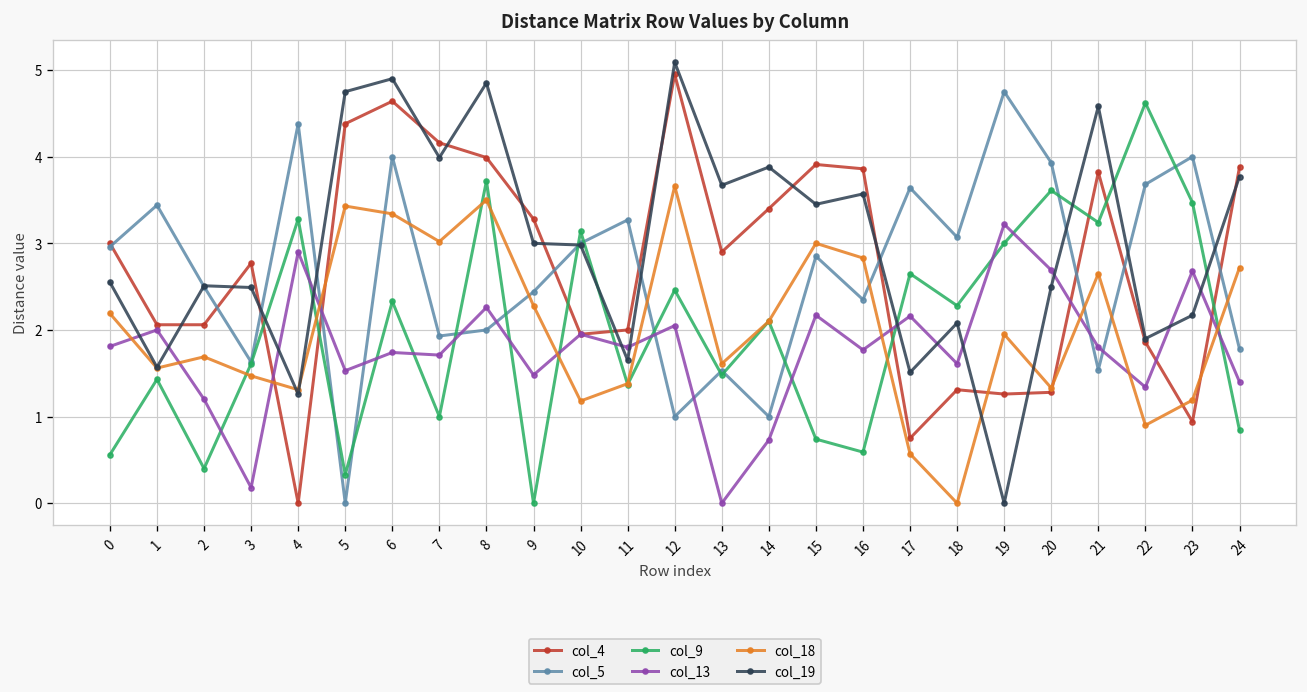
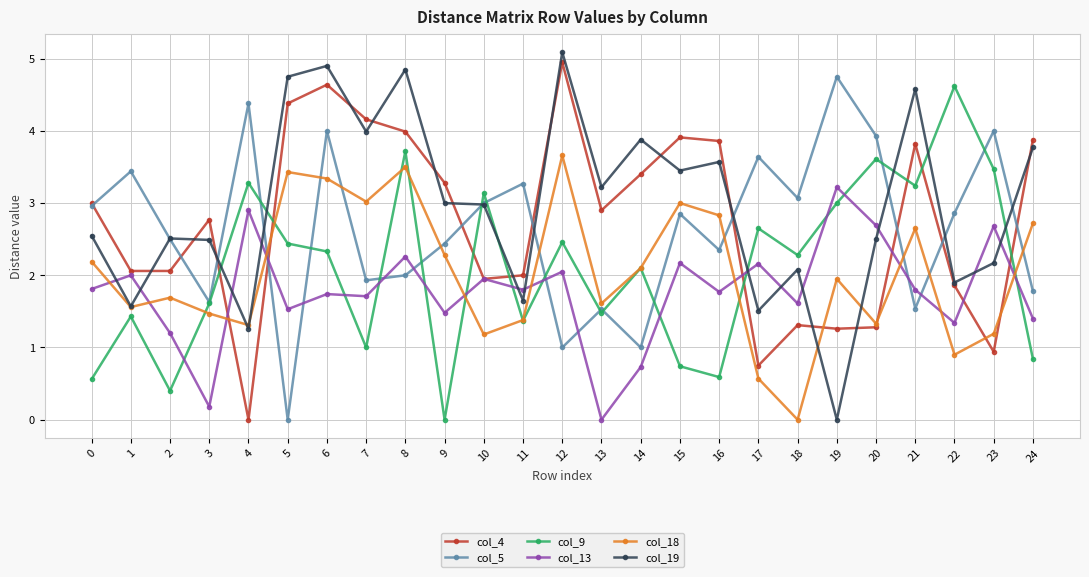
col_9, 5: 0.3 -> 2.4
col_19, 13: 3.7 -> 3.2
col_5, 22: 3.7 -> 2.9
